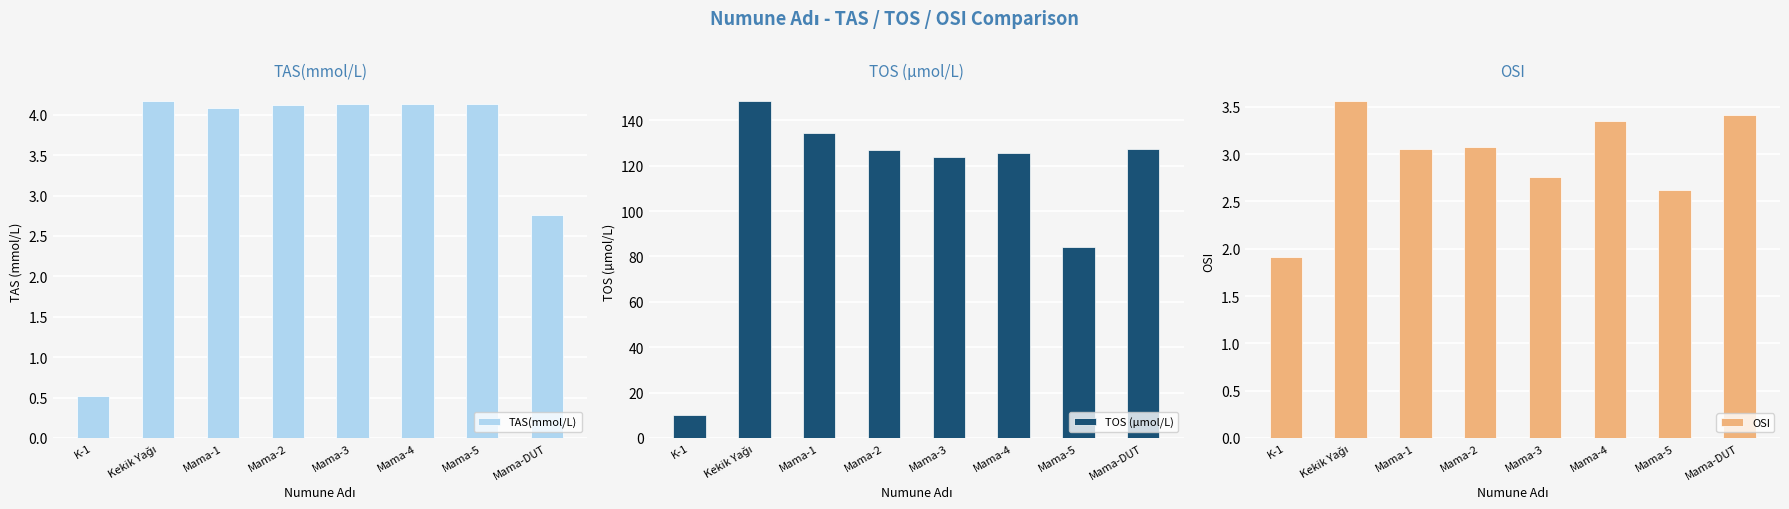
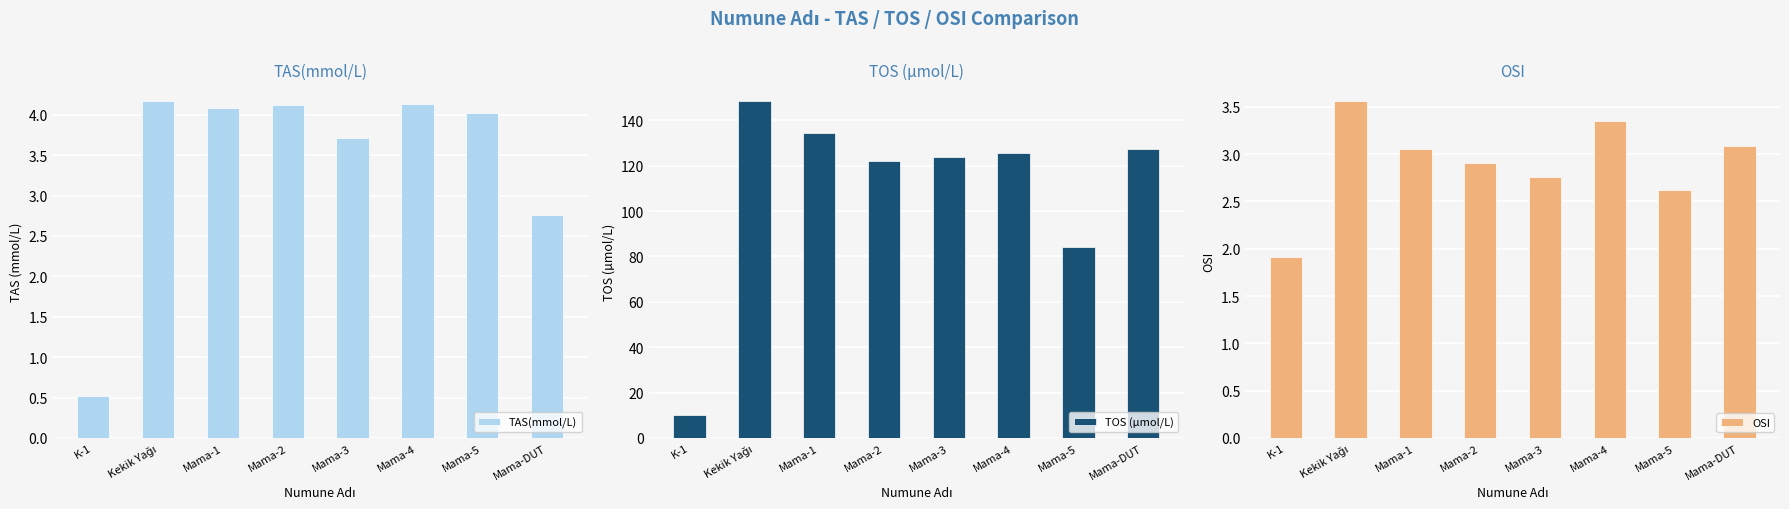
TAS(mmol/L), Mama-3: 4.1 -> 3.7
TAS(mmol/L), Mama-5: 4.1 -> 4.0
TOS (µmol/L), Mama-2: 127 -> 122
OSI, Mama-2: 3.1 -> 2.9
OSI, Mama-DUT: 3.4 -> 3.1
